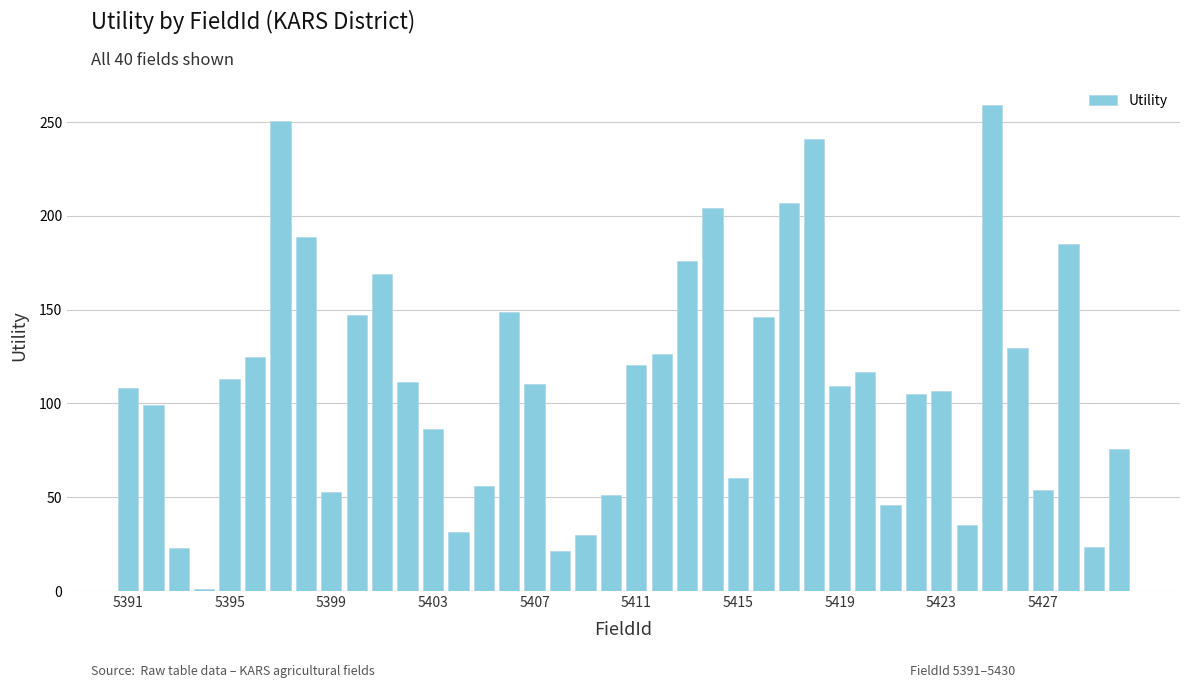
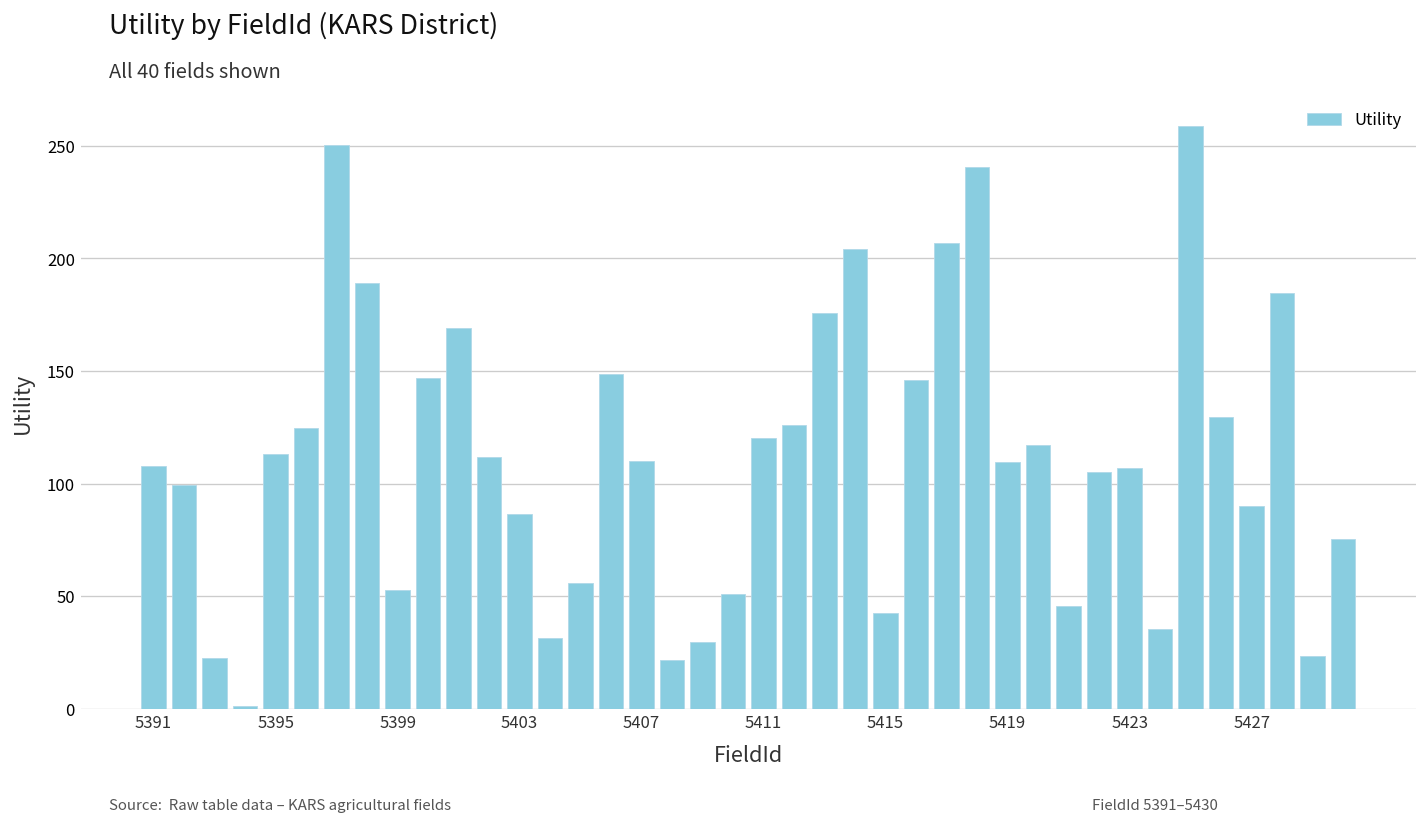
5415: 60 -> 43
5427: 54 -> 90
